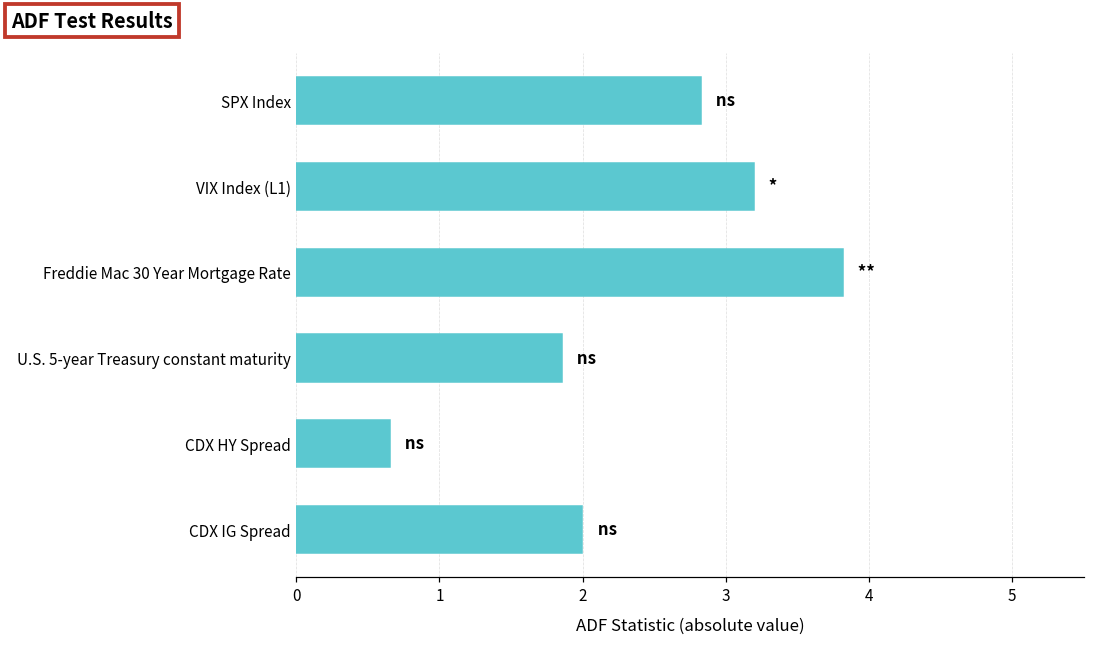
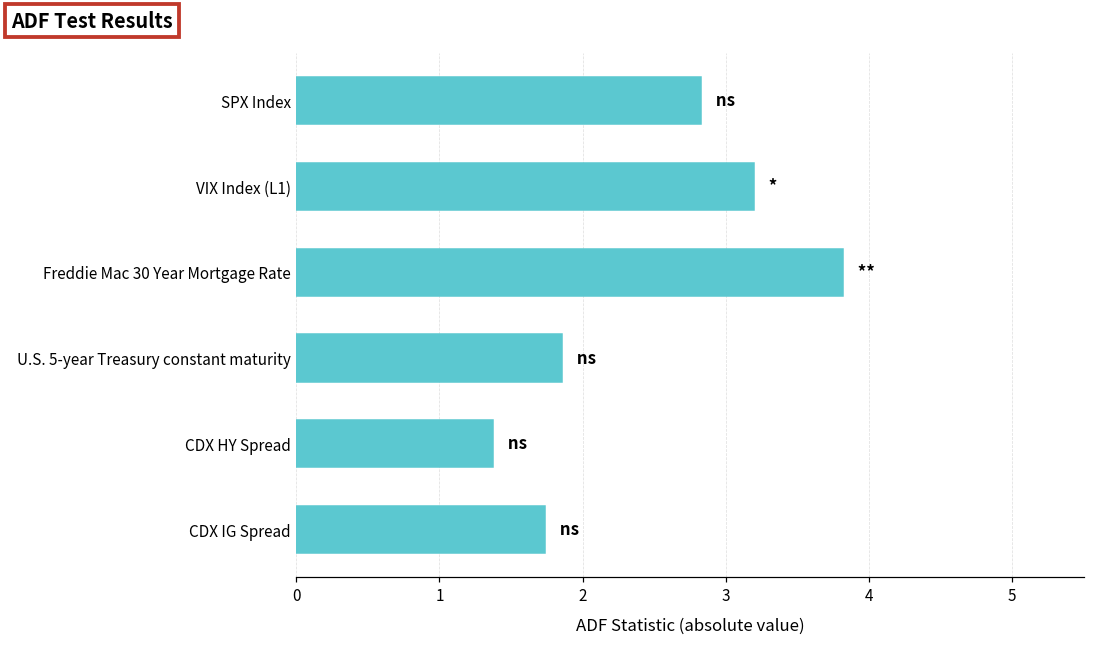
CDX HY Spread: 0.66 -> 1.37
CDX IG Spread: 2.00 -> 1.74
